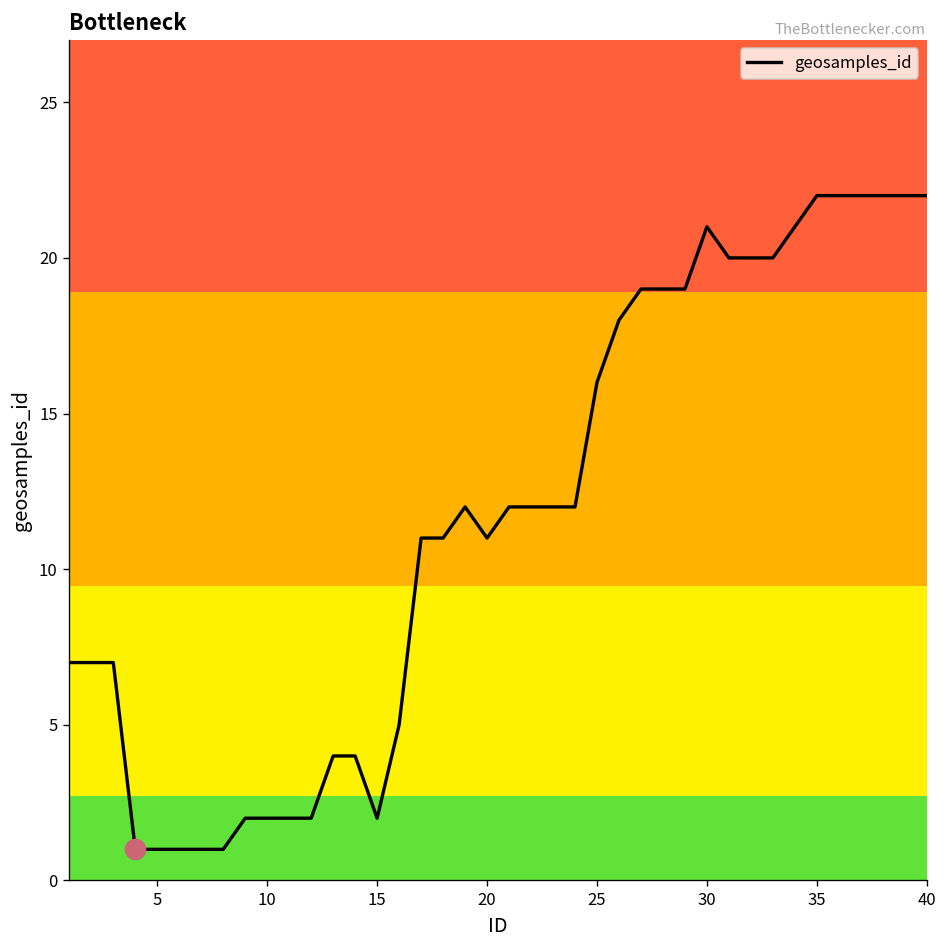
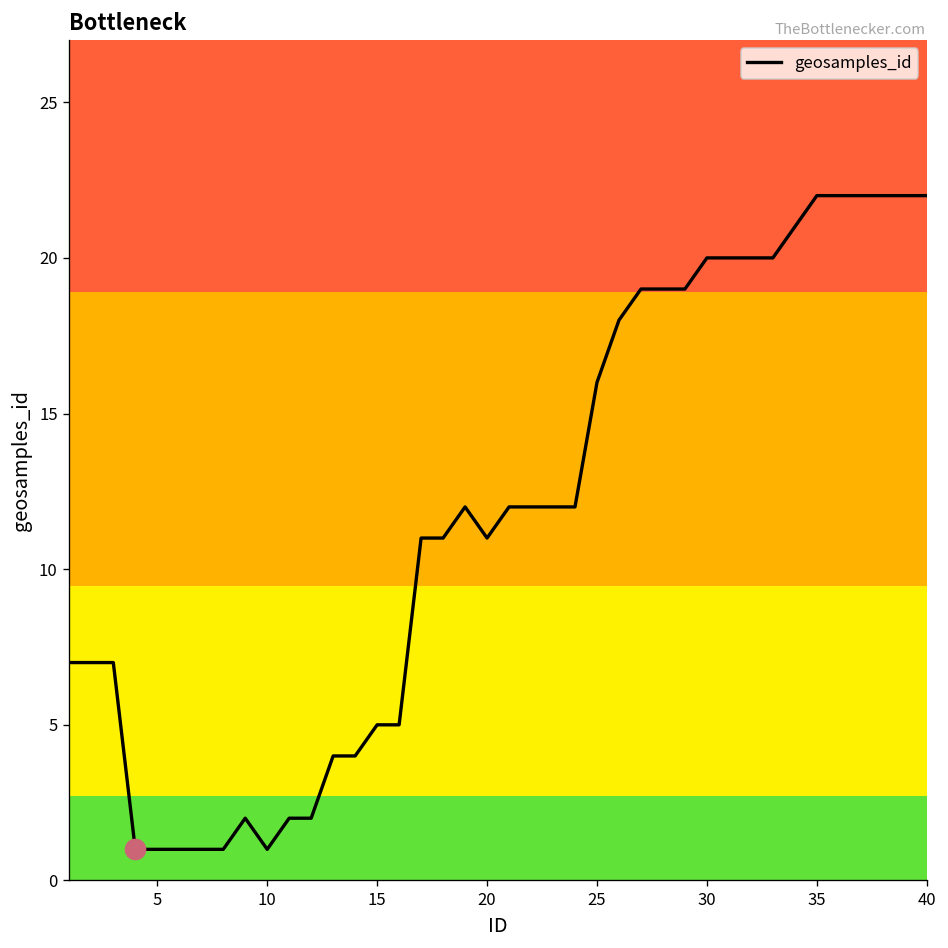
geosamples_id, 10: 2 -> 1
geosamples_id, 15: 2 -> 5
geosamples_id, 30: 21 -> 20
